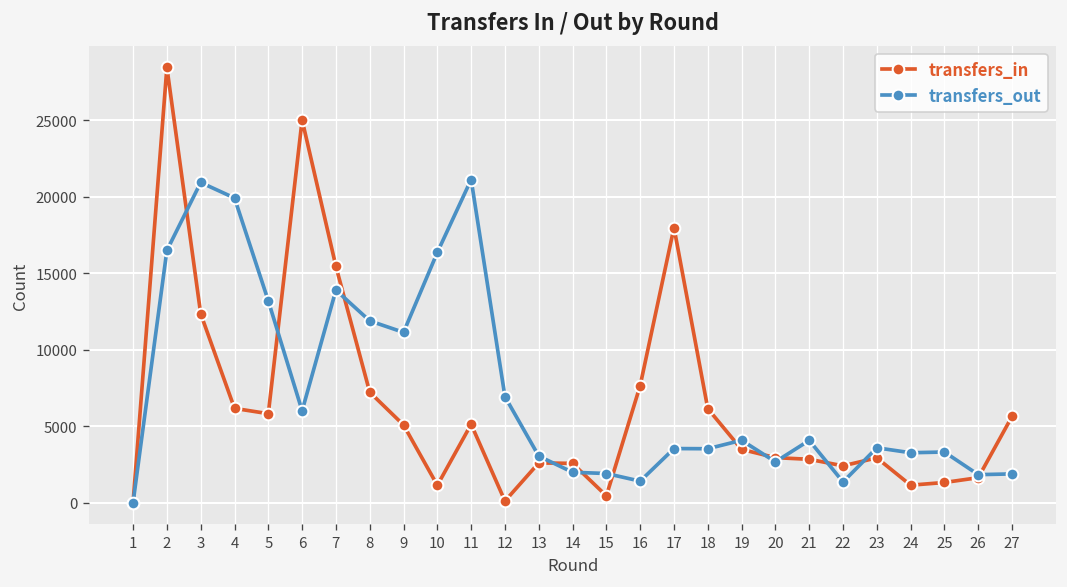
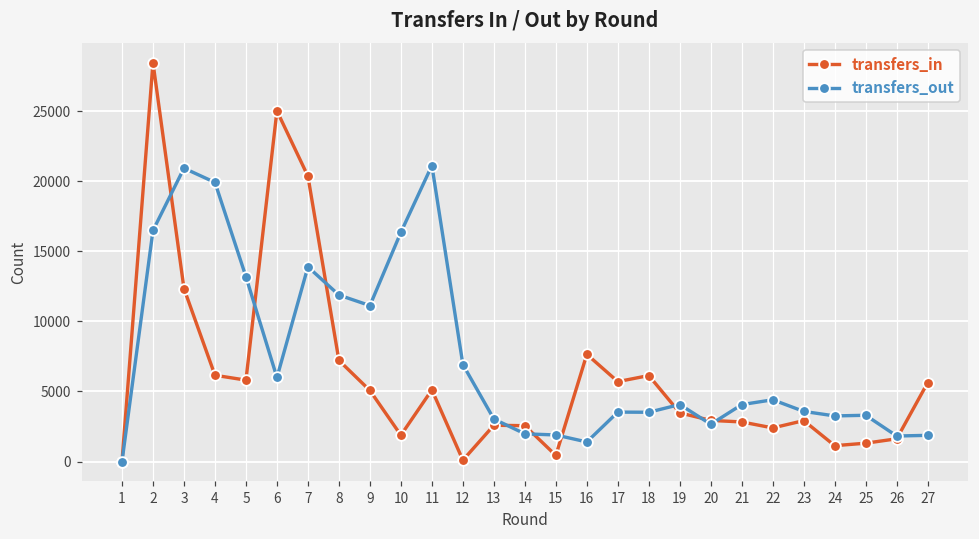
transfers_in, 7: 15400 -> 20400
transfers_in, 10: 1100 -> 1900
transfers_in, 17: 18000 -> 5700
transfers_out, 22: 1300 -> 4400
